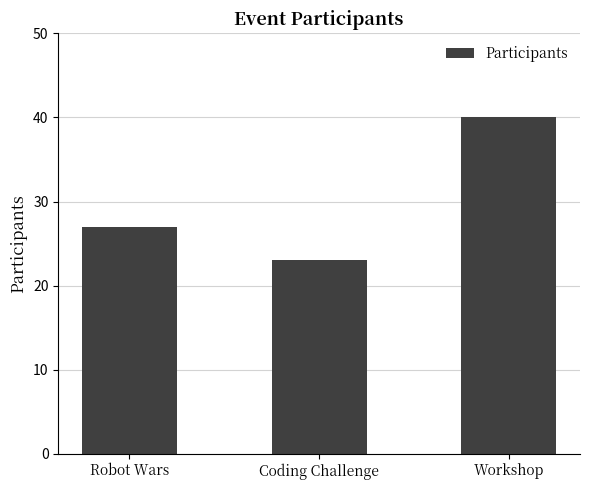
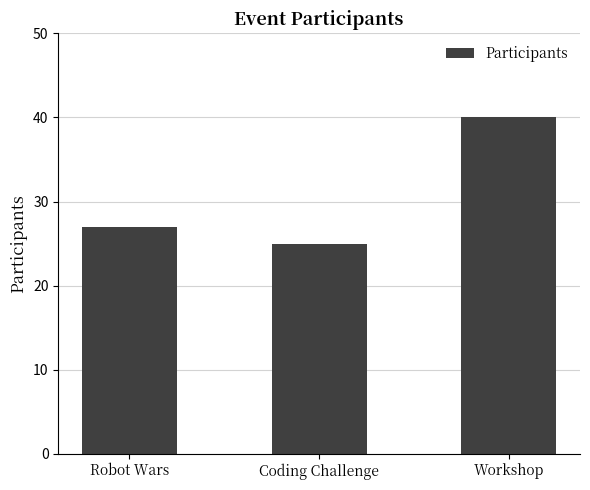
Coding Challenge: 23 -> 25
